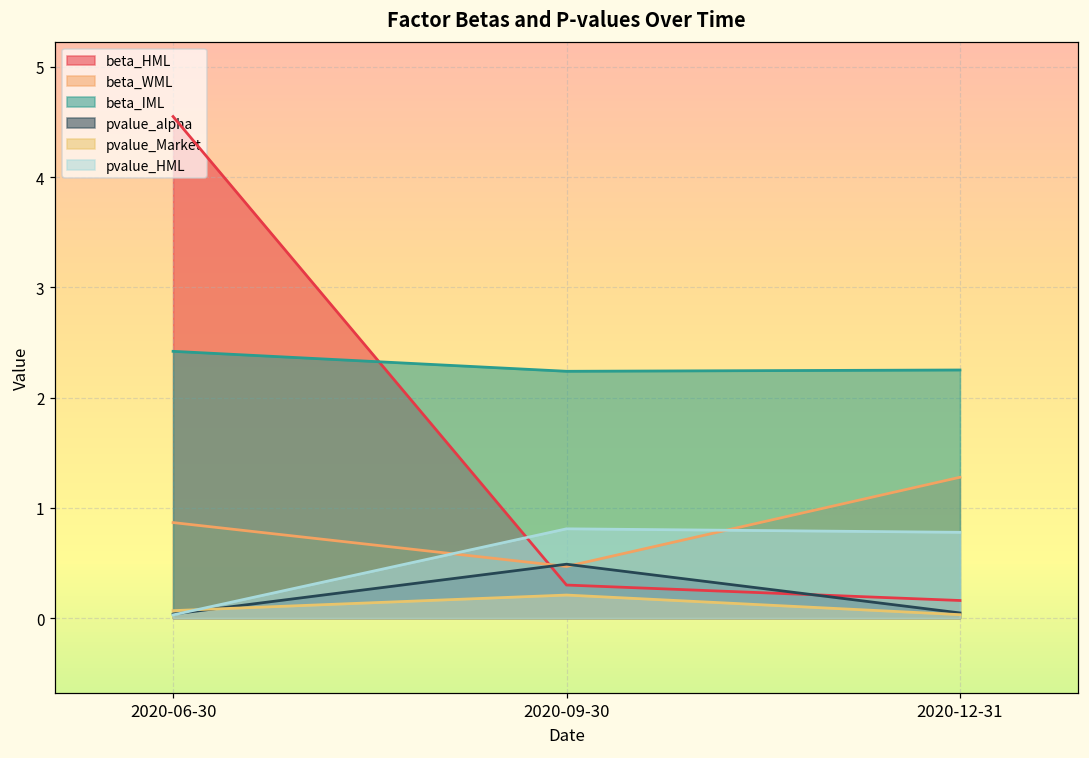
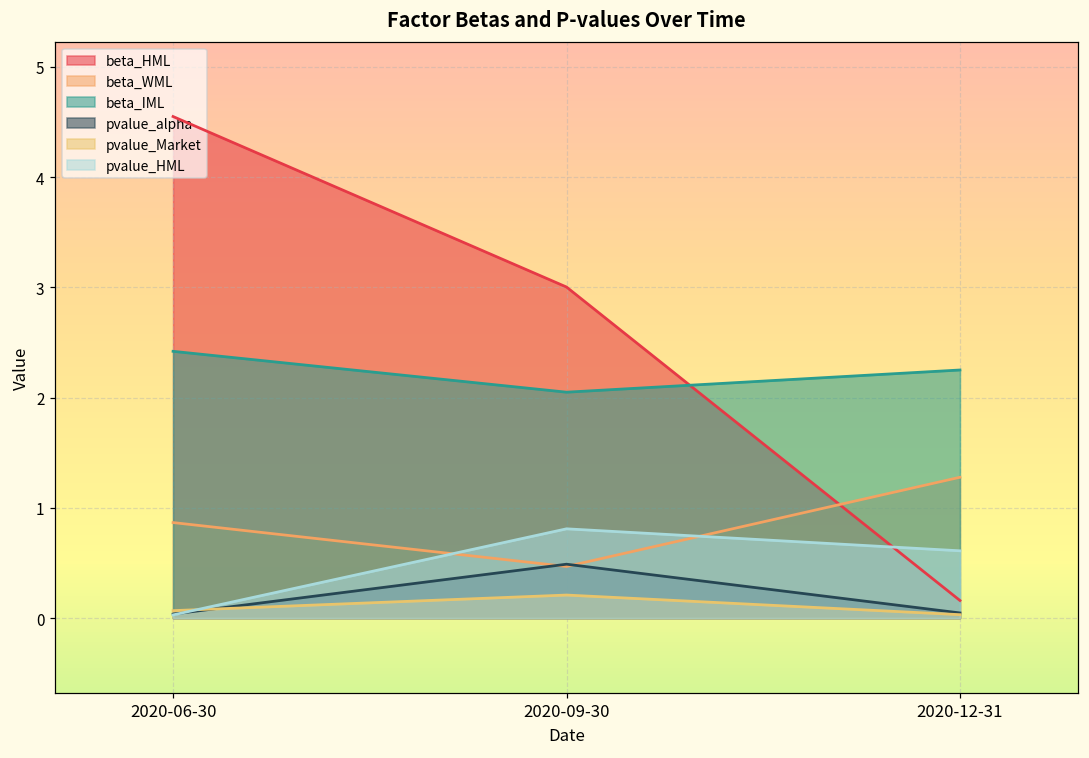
beta_HML, 2020-09-30: 0.30 -> 3.00
beta_IML, 2020-09-30: 2.24 -> 2.05
pvalue_HML, 2020-12-31: 0.78 -> 0.61
